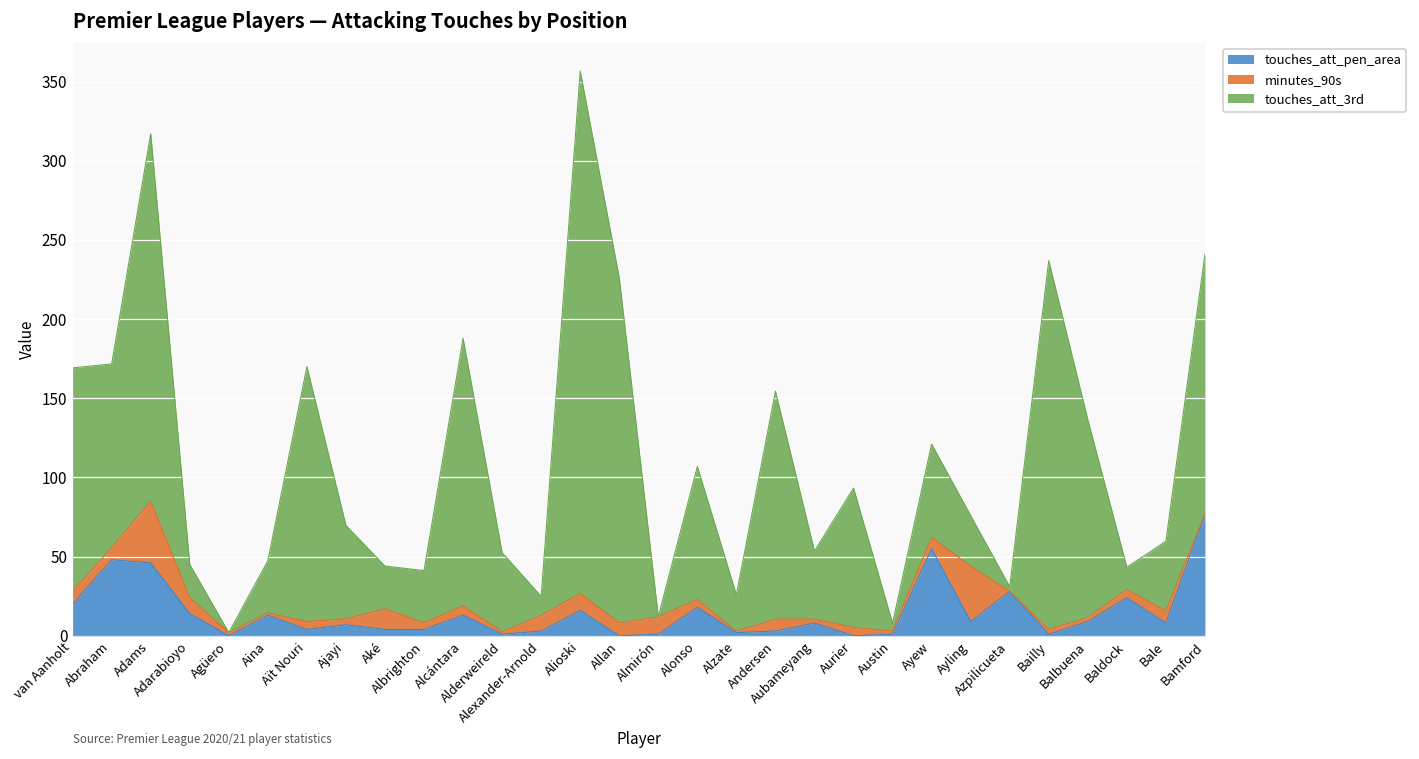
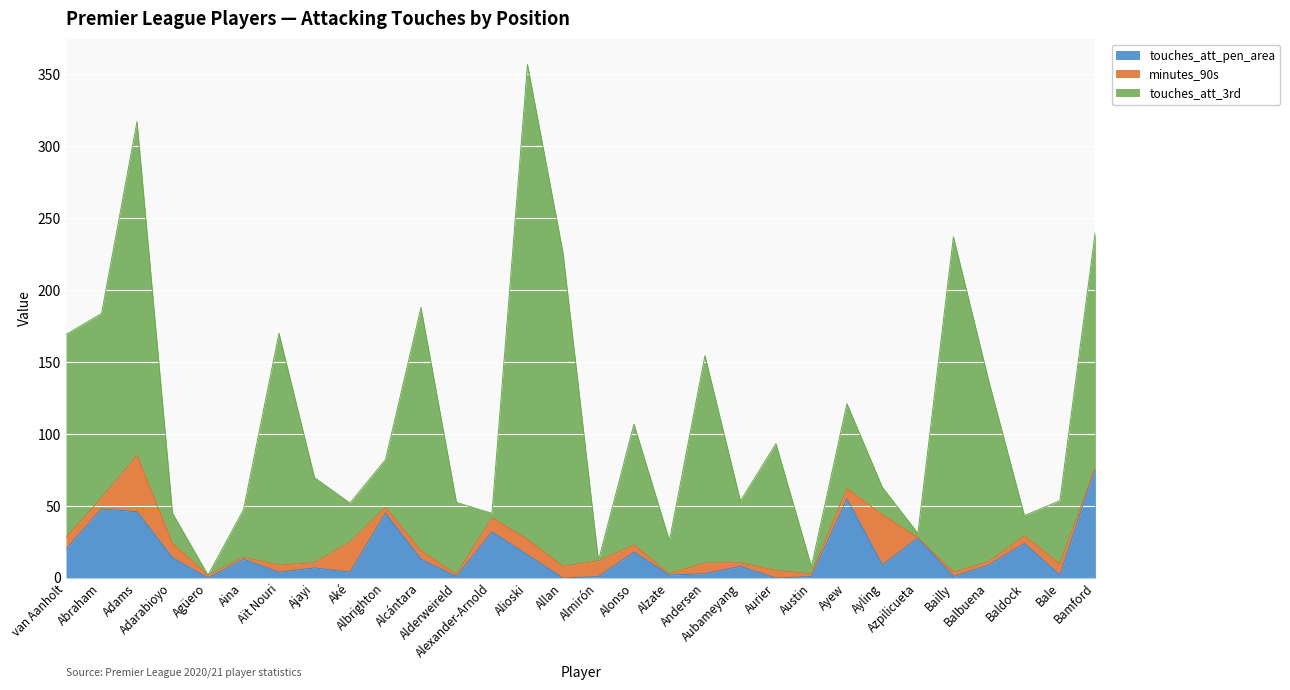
touches_att_3rd, Abraham: 116 -> 128
minutes_90s, Aké: 13 -> 21
touches_att_pen_area, Albrighton: 4 -> 45
touches_att_pen_area, Alexander-Arnold: 3 -> 32
touches_att_3rd, Alexander-Arnold: 12 -> 3
touches_att_3rd, Ayling: 32 -> 19
touches_att_pen_area, Bale: 8 -> 2
